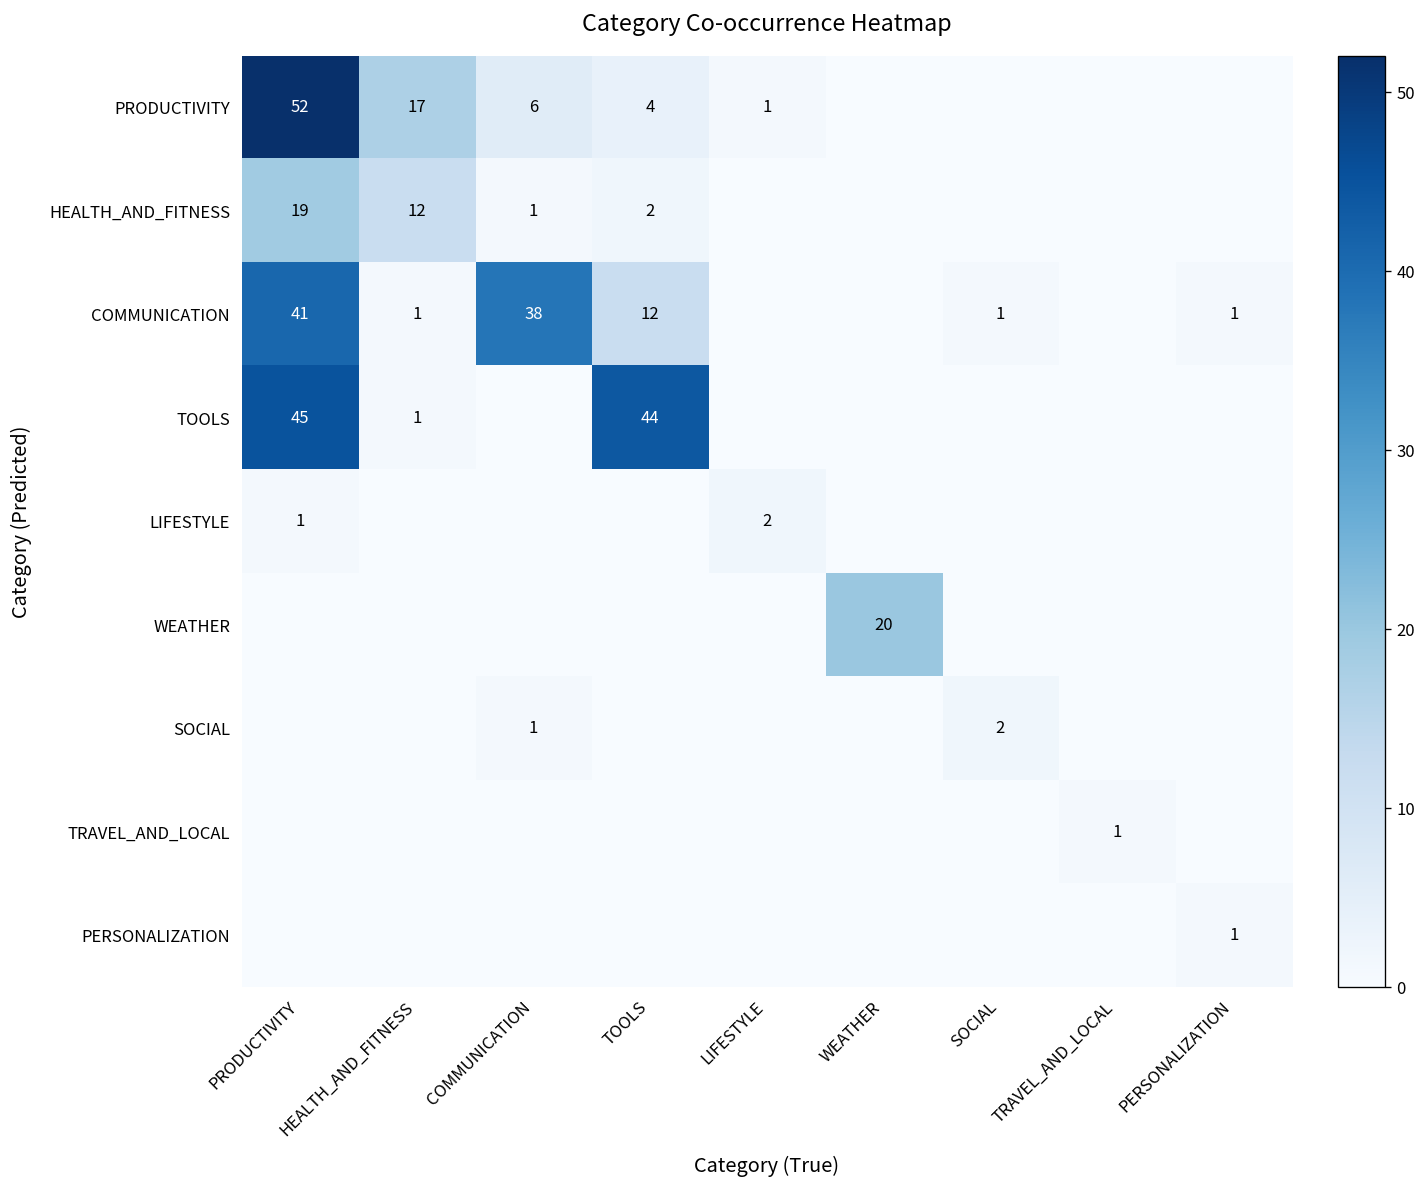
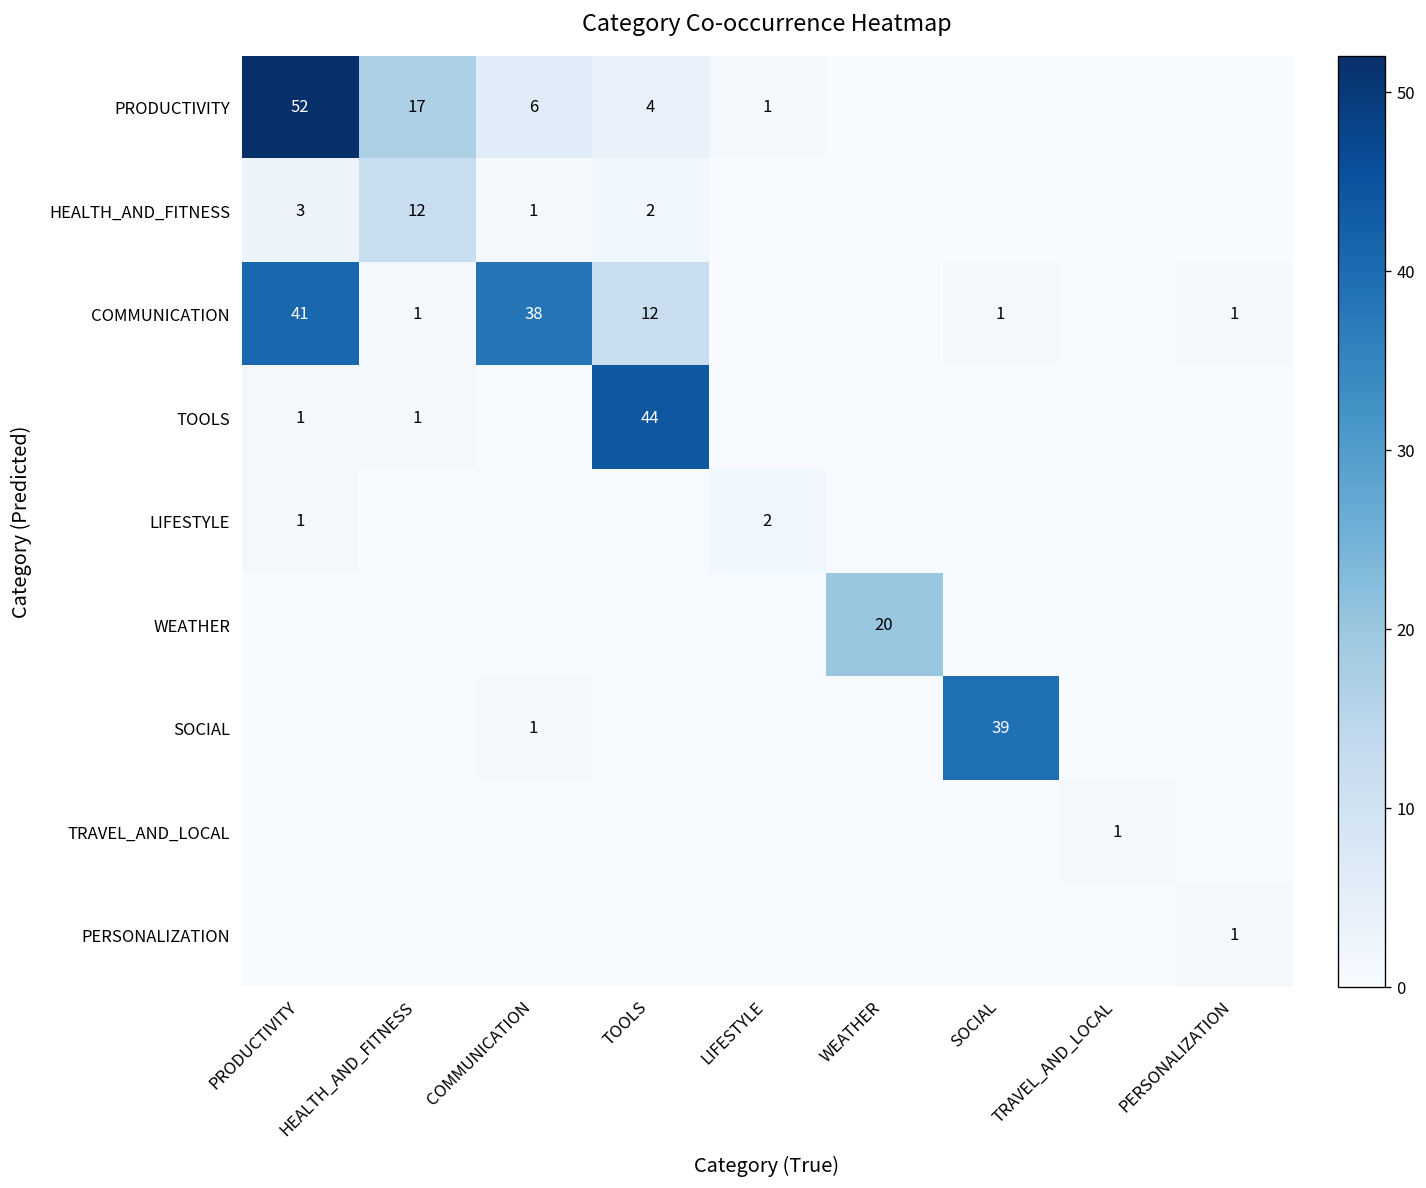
HEALTH_AND_FITNESS, PRODUCTIVITY: 19 -> 3
TOOLS, PRODUCTIVITY: 45 -> 1
SOCIAL, SOCIAL: 2 -> 39
